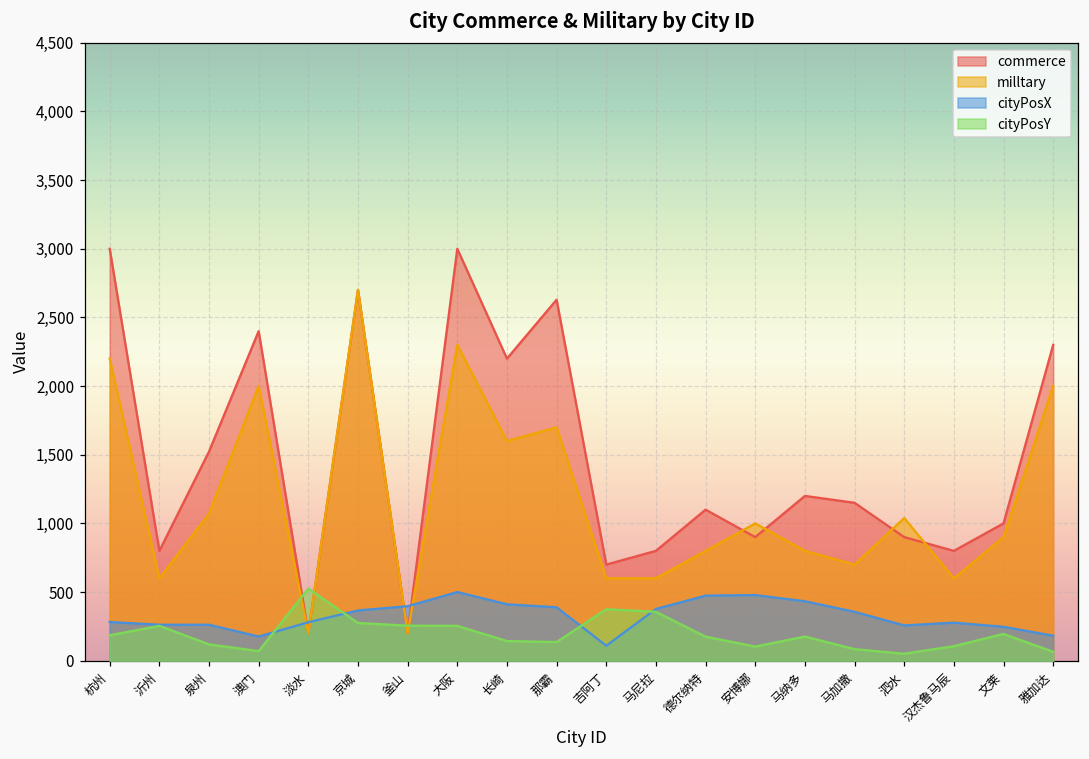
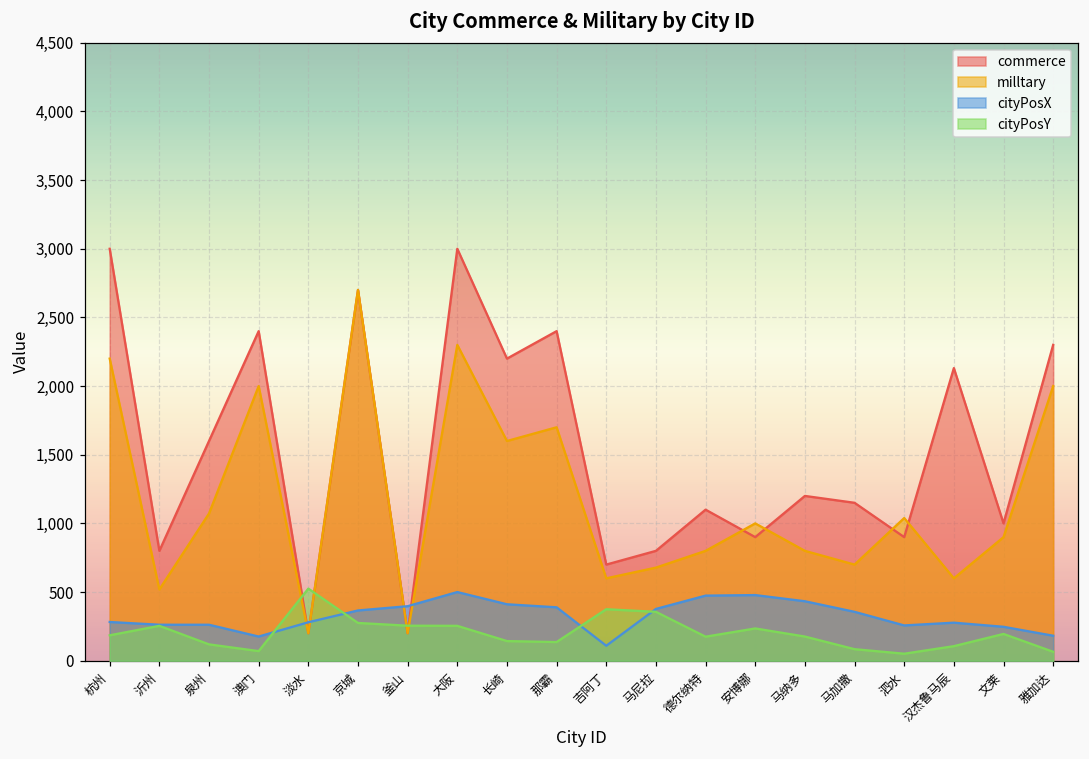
milltary, 沂州: 600 -> 520
commerce, 泉州: 1,520 -> 1,600
commerce, 那霸: 2,630 -> 2,400
milltary, 马尼拉: 600 -> 680
cityPosY, 安博娜: 100 -> 240
commerce, 汉杰鲁马辰: 800 -> 2,130
